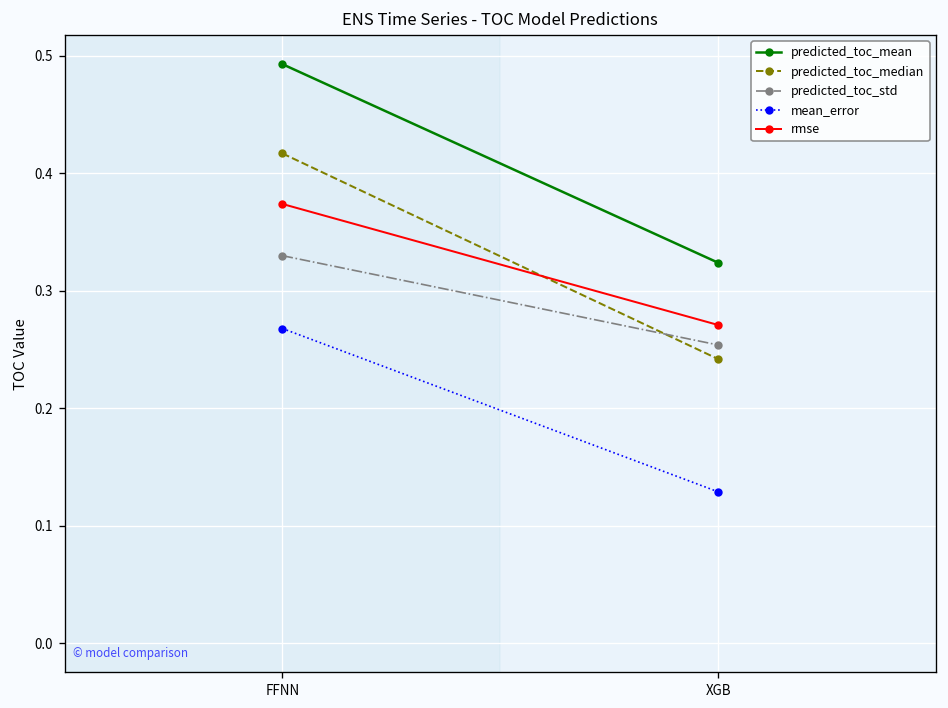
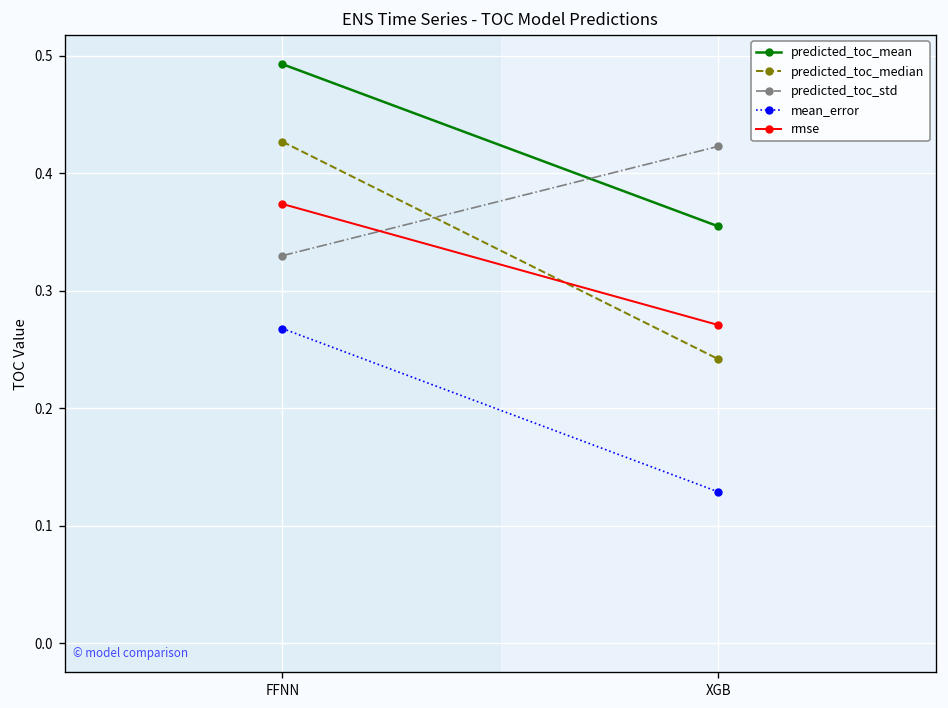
predicted_toc_median, FFNN: 0.42 -> 0.43
predicted_toc_mean, XGB: 0.32 -> 0.36
predicted_toc_std, XGB: 0.25 -> 0.42
